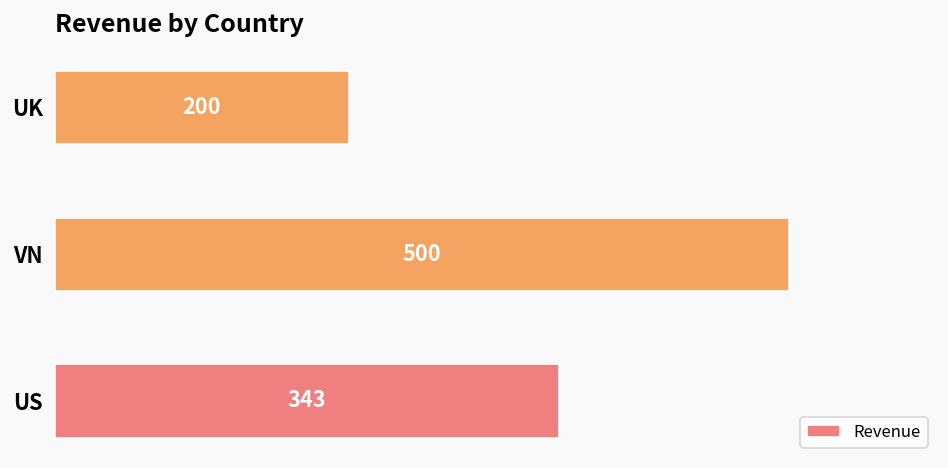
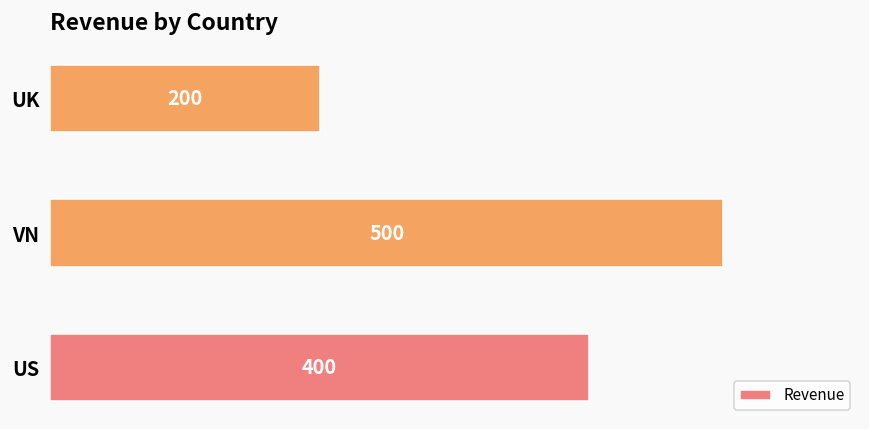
US: 343 -> 400
